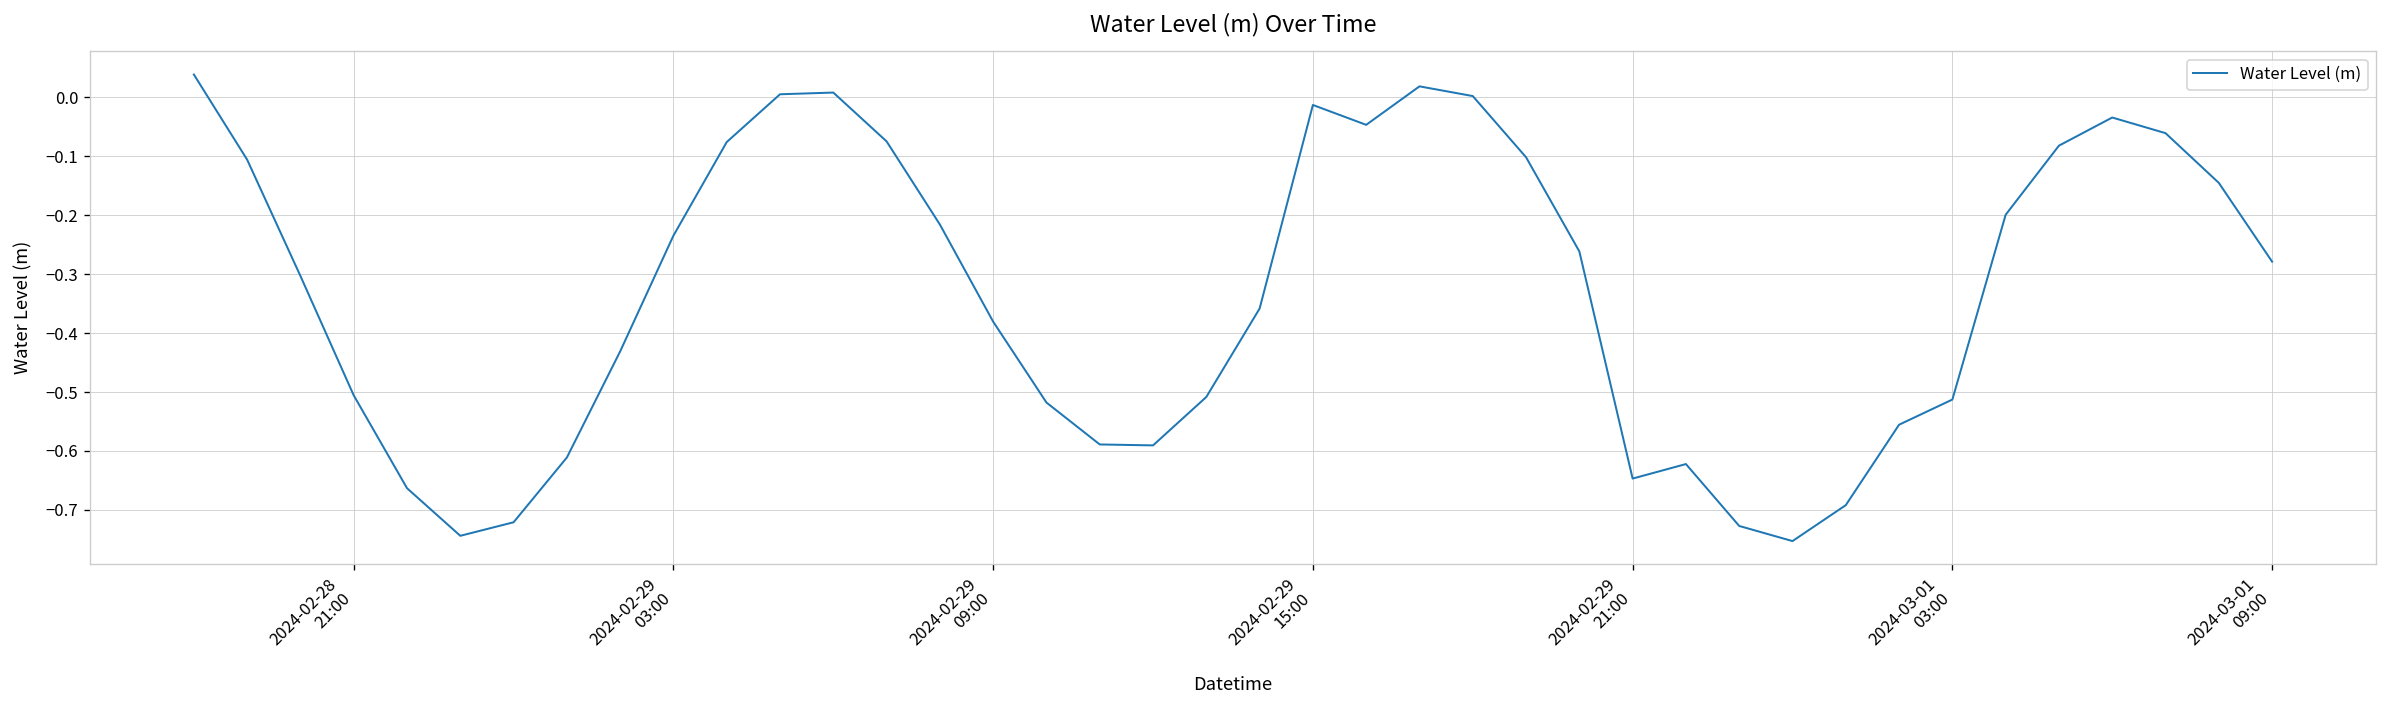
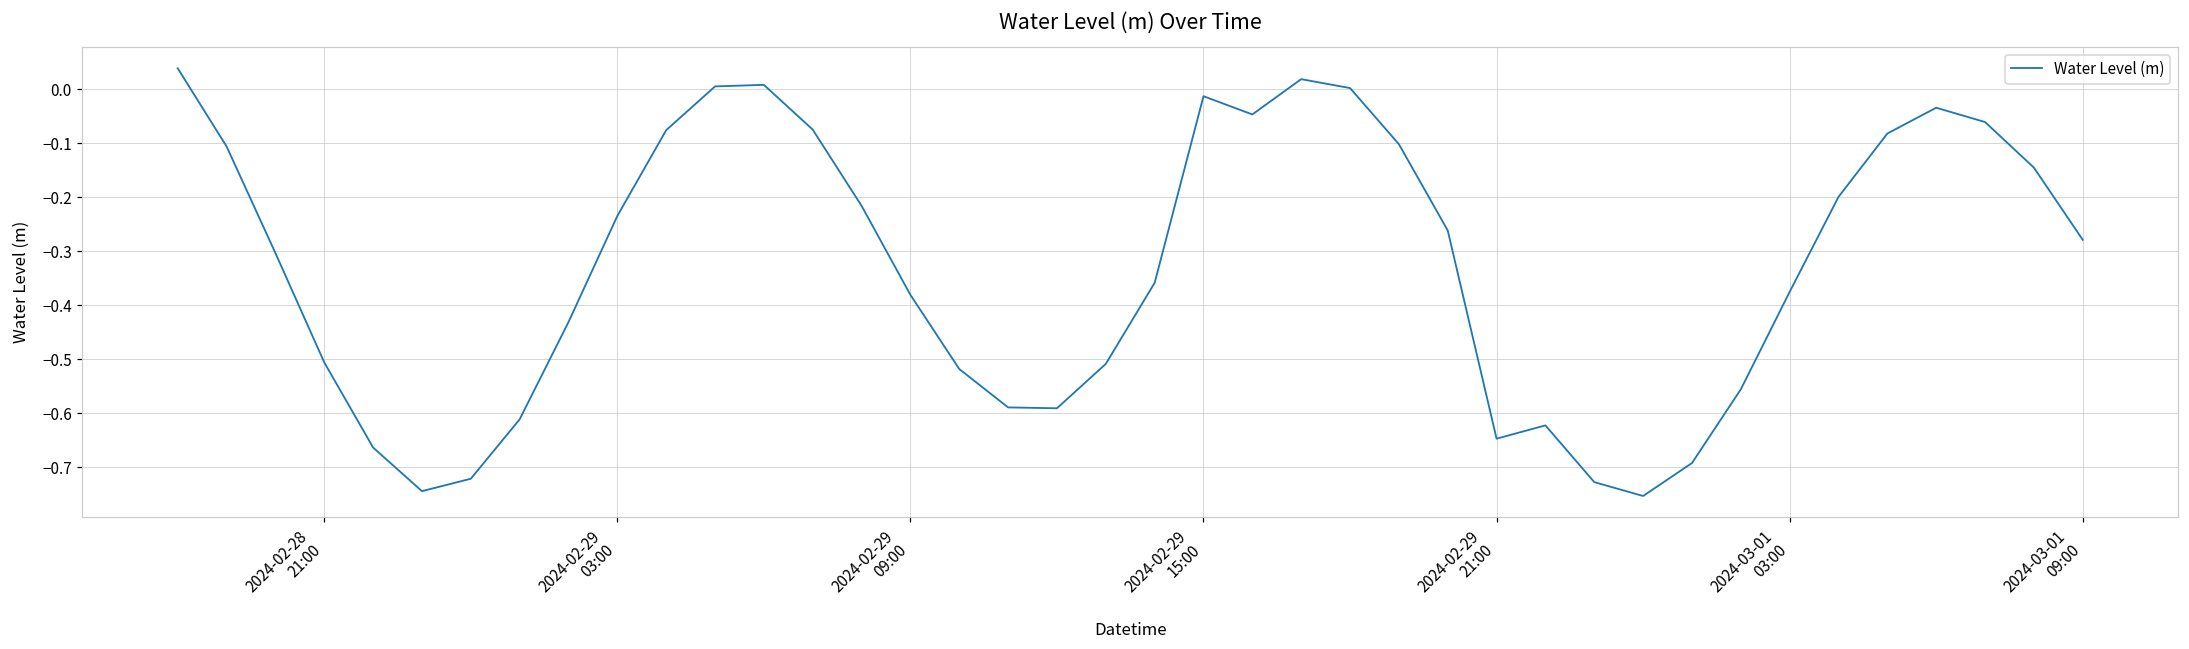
2024-03-01 03:00: -0.51 -> -0.38
